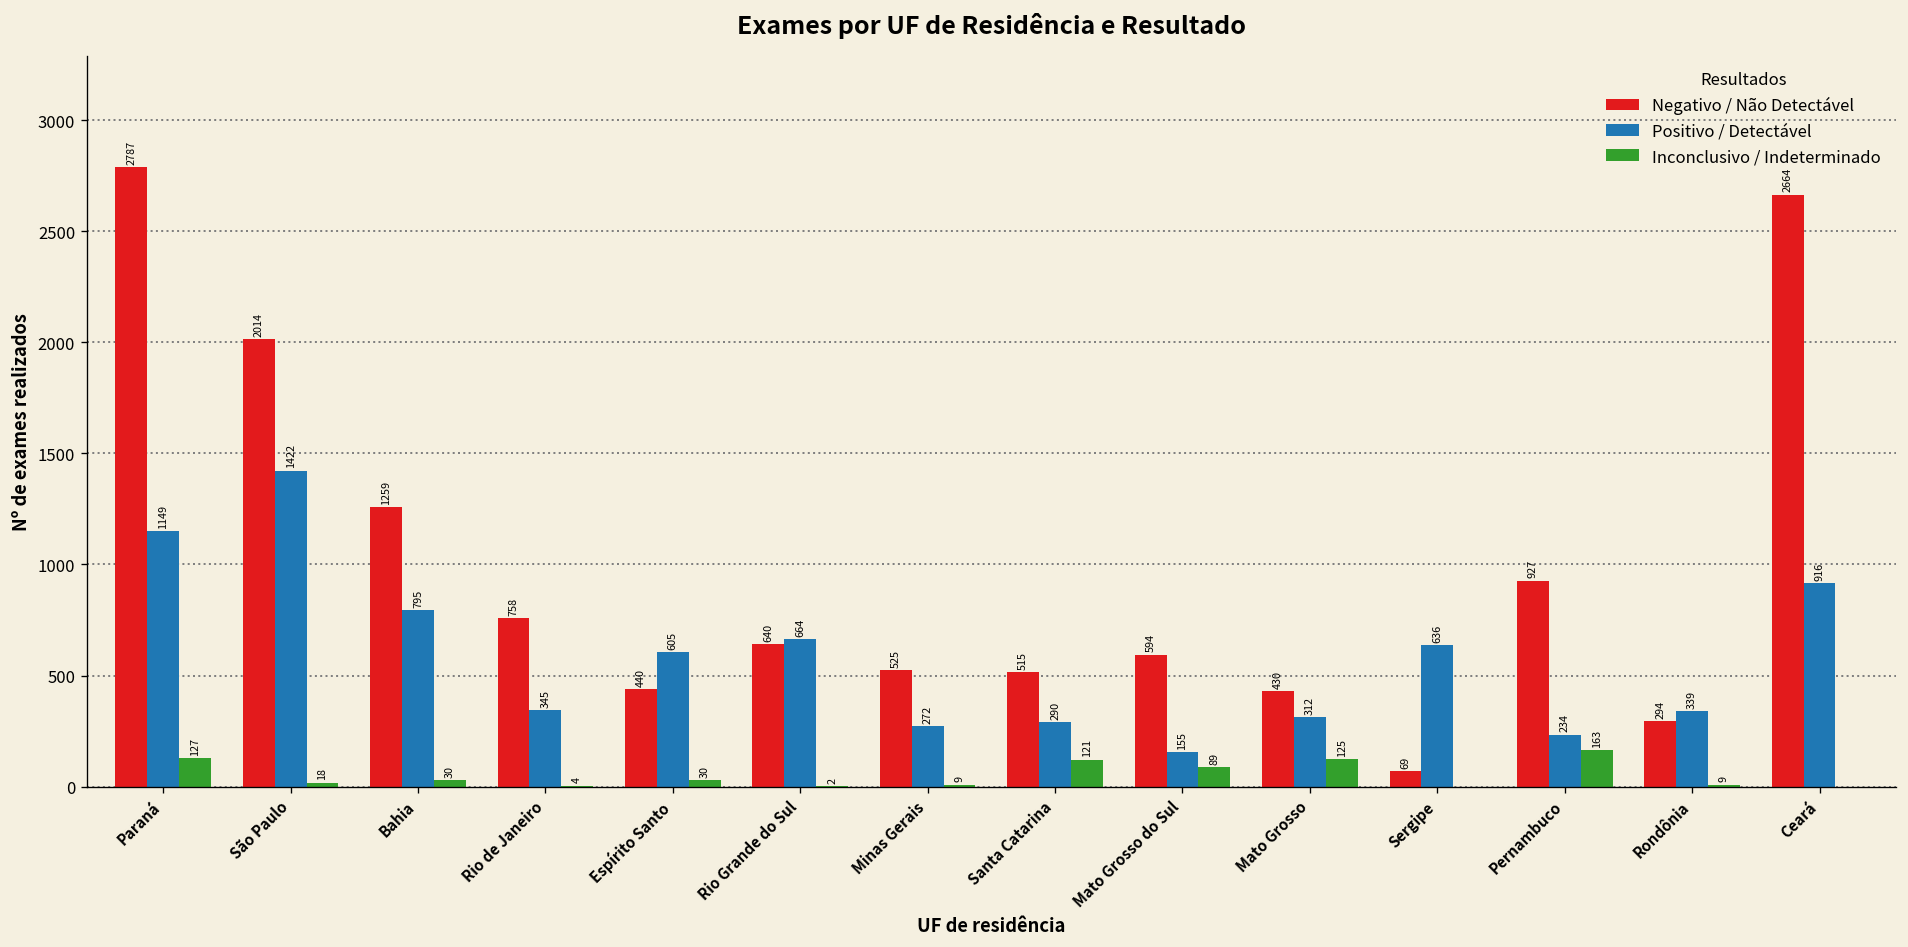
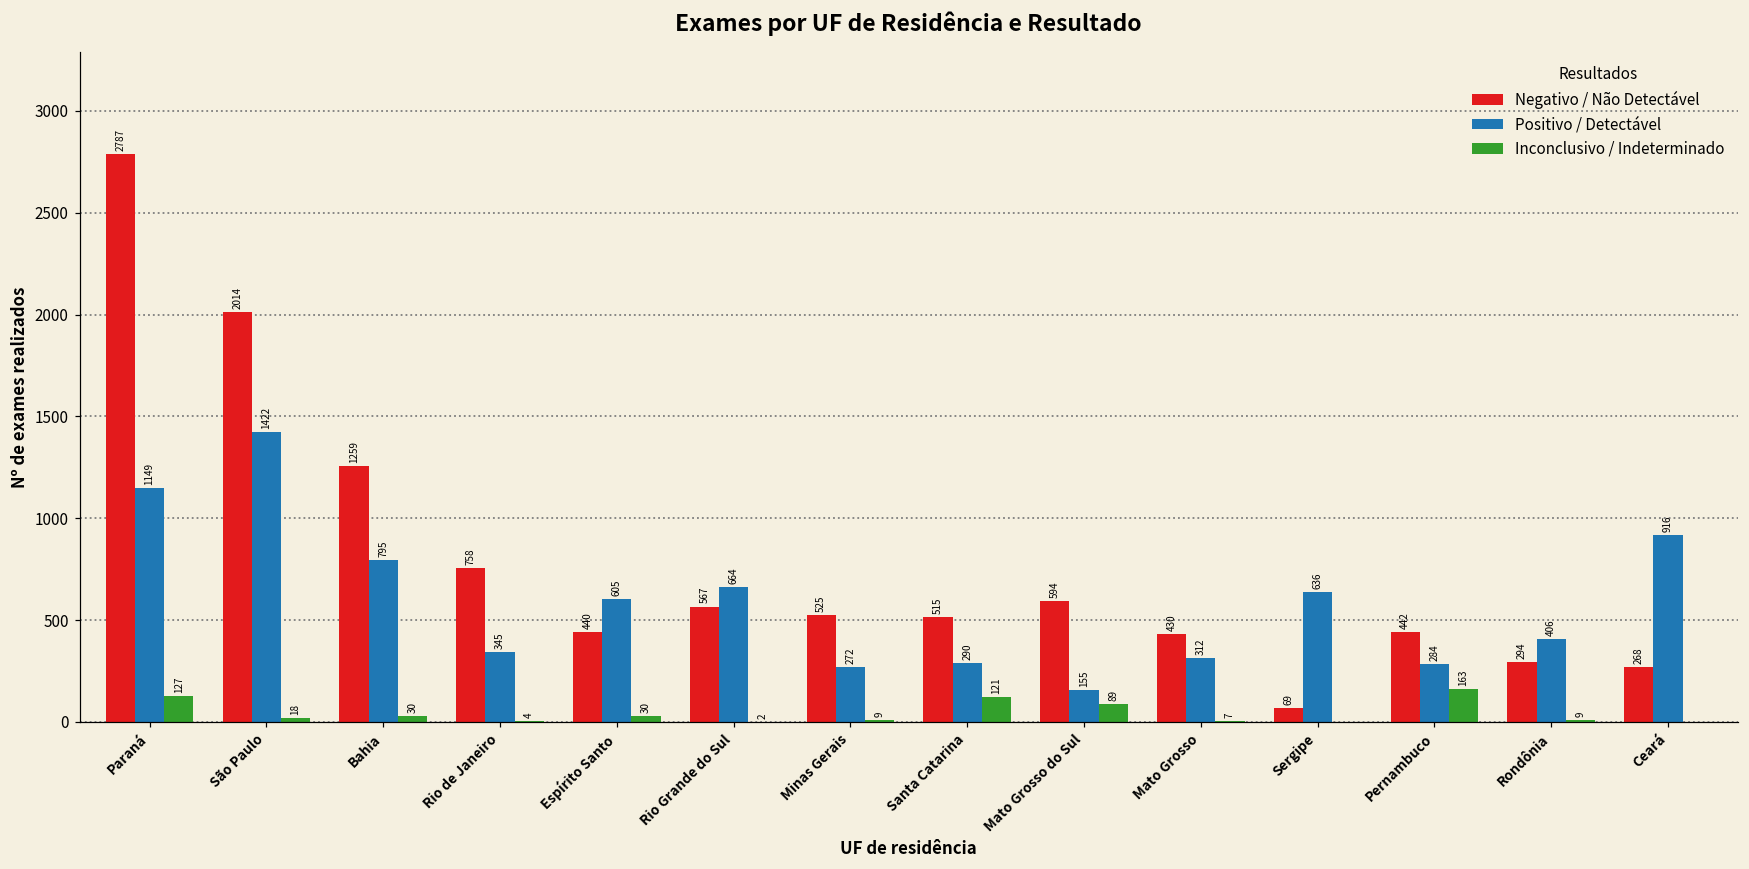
Negativo / Não Detectável, Rio Grande do Sul: 640 -> 567
Inconclusivo / Indeterminado, Mato Grosso: 125 -> 7
Negativo / Não Detectável, Pernambuco: 927 -> 442
Positivo / Detectável, Pernambuco: 234 -> 284
Positivo / Detectável, Rondônia: 339 -> 406
Negativo / Não Detectável, Ceará: 2664 -> 268
